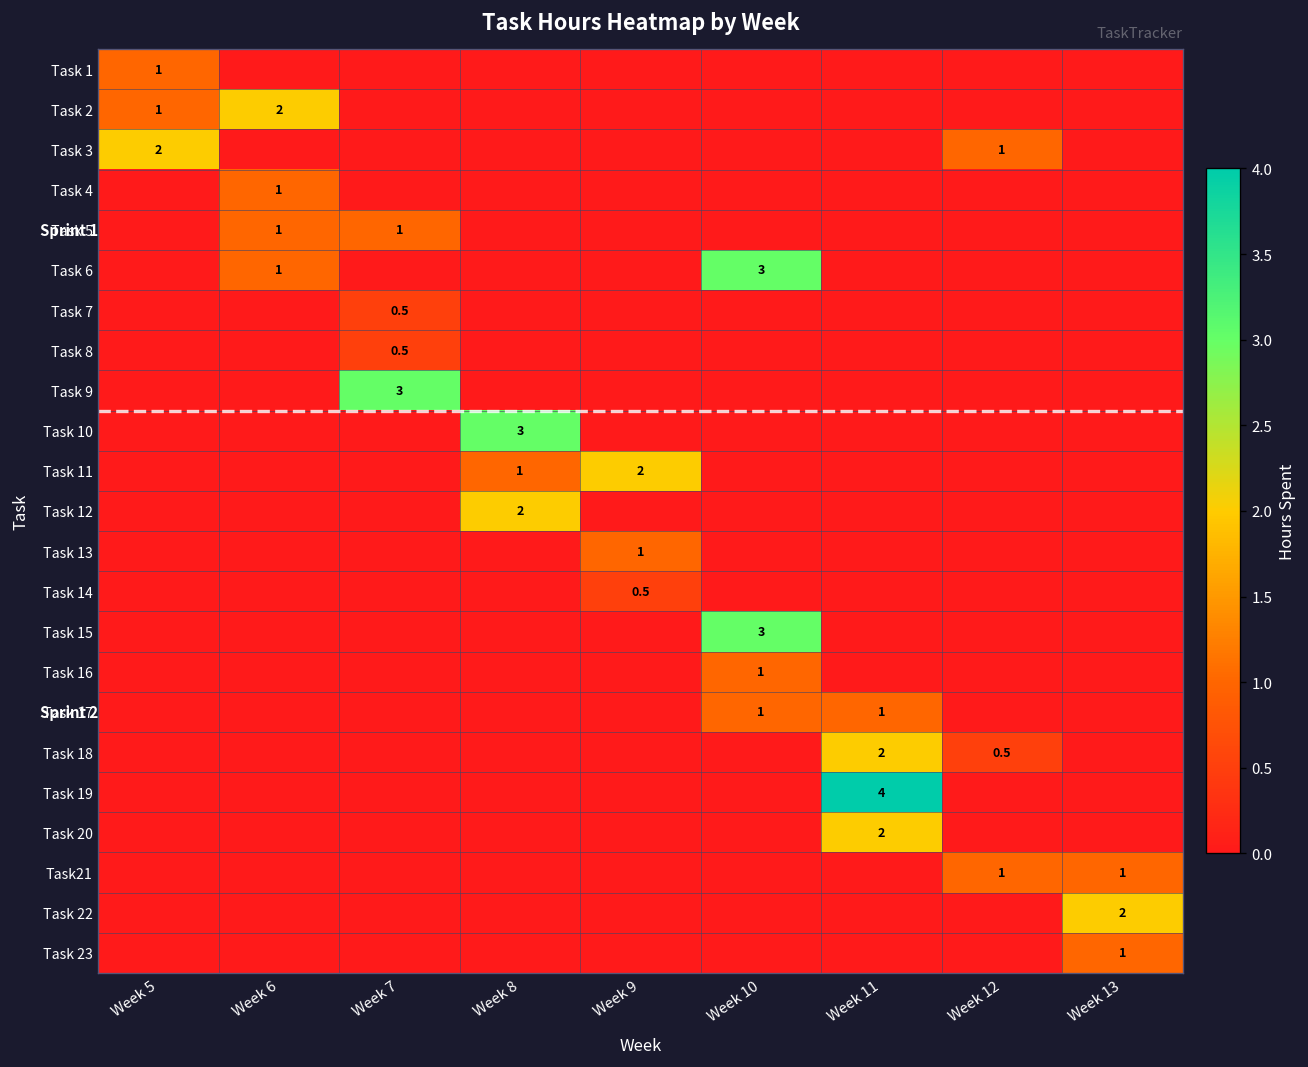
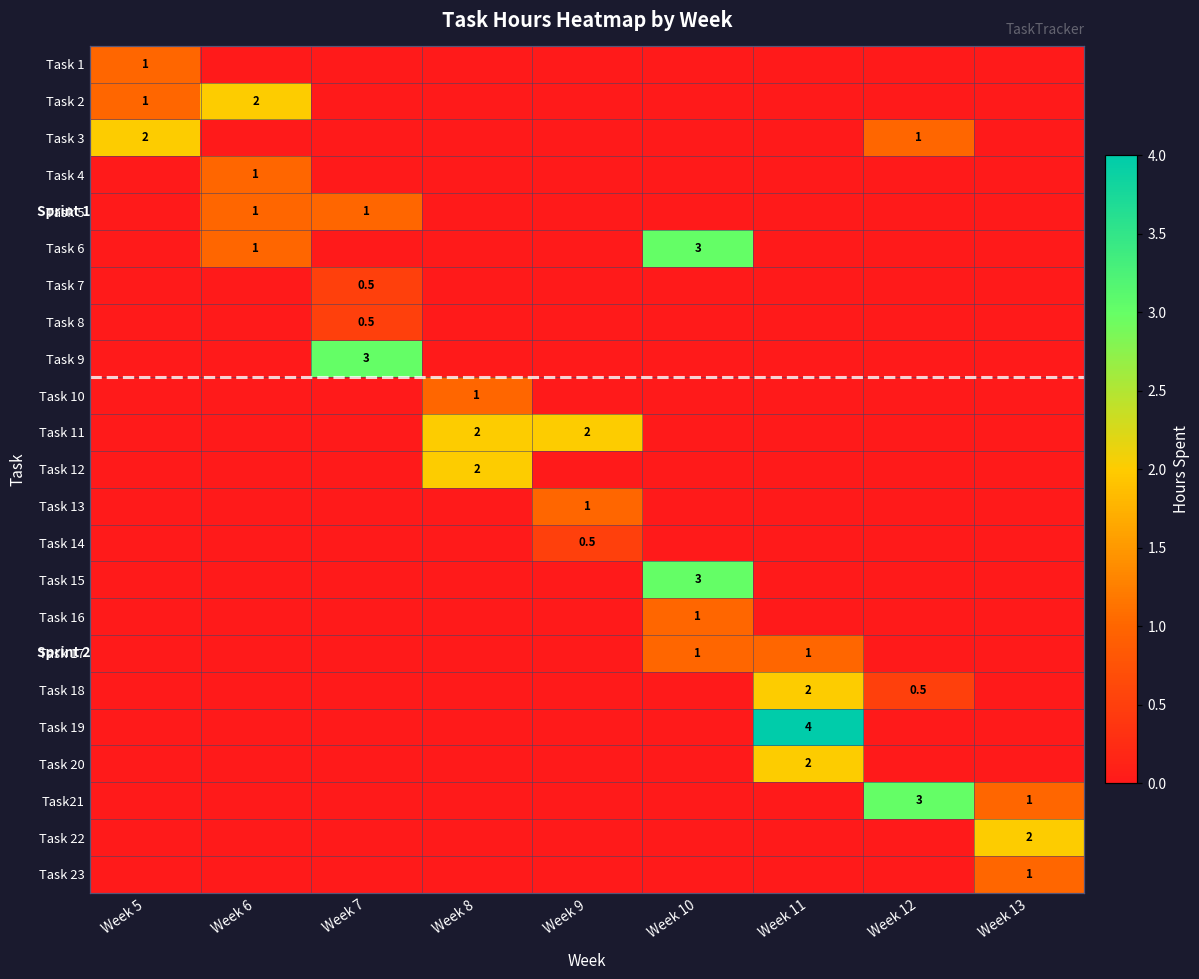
Task 10, Week 8: 3 -> 1
Task 11, Week 8: 1 -> 2
Task21, Week 12: 1 -> 3
